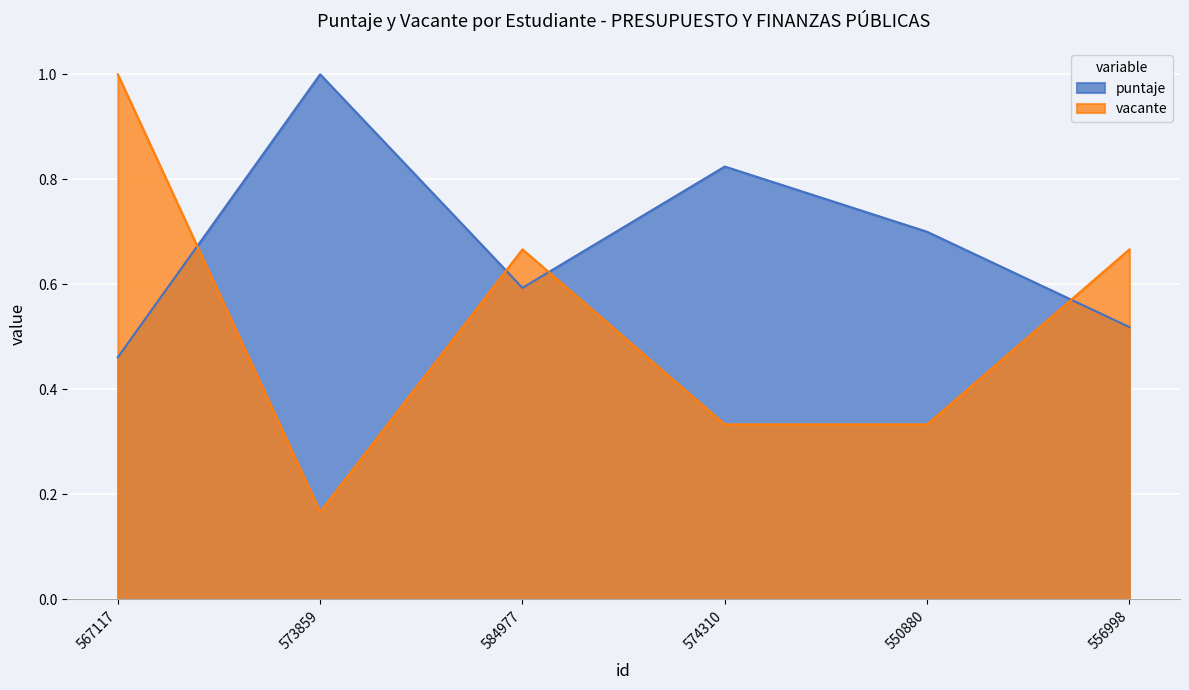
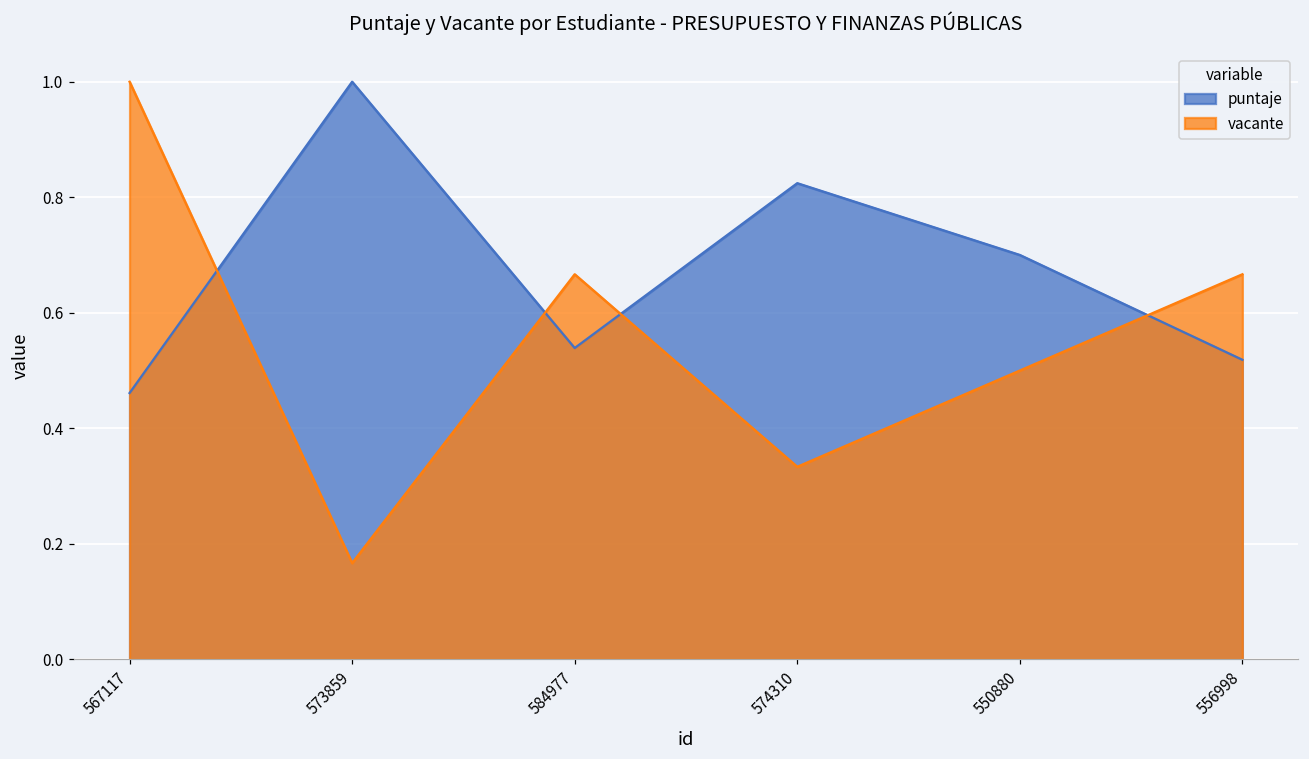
puntaje, 584977: 0.59 -> 0.54
vacante, 550880: 0.33 -> 0.50
